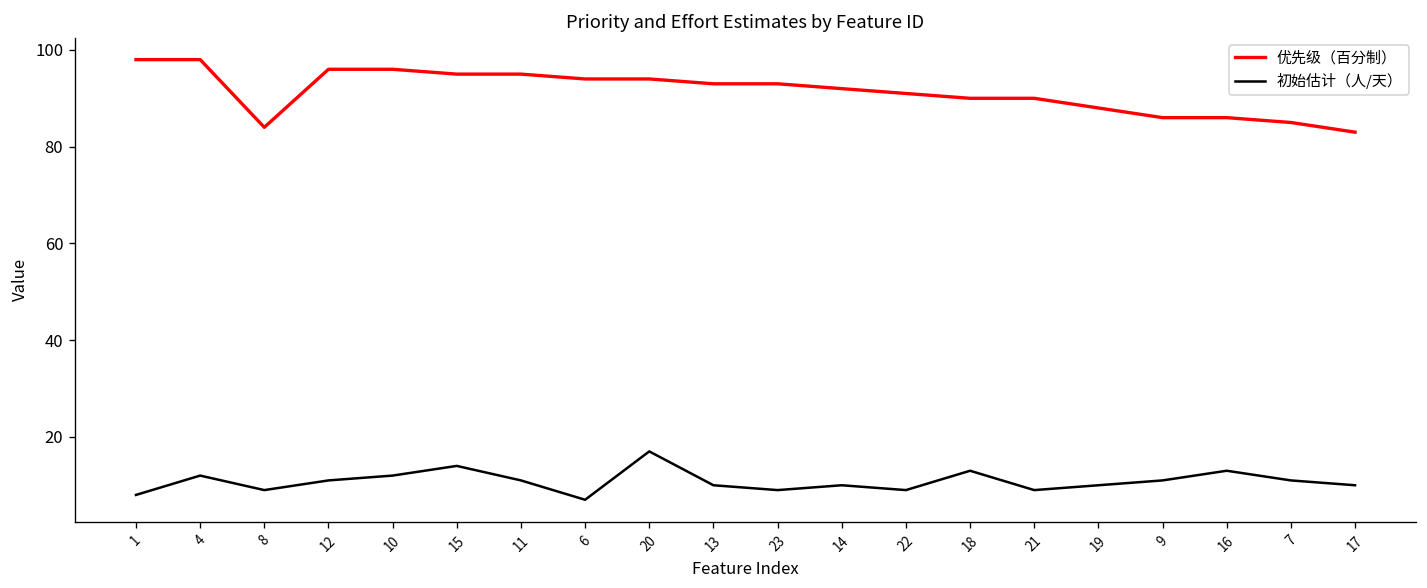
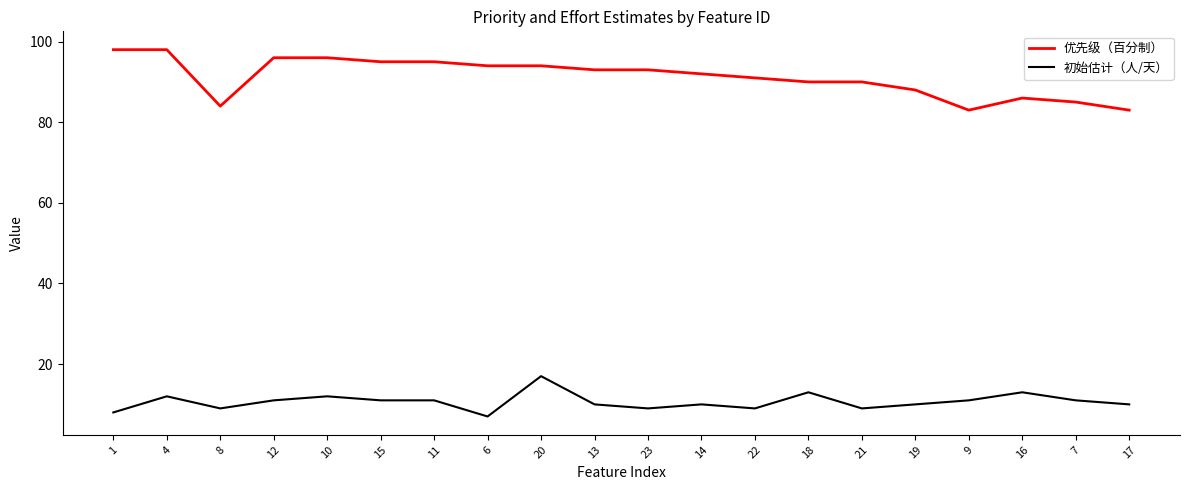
初始估计（人/天）, 15: 14 -> 11
优先级（百分制）, 9: 86 -> 83
